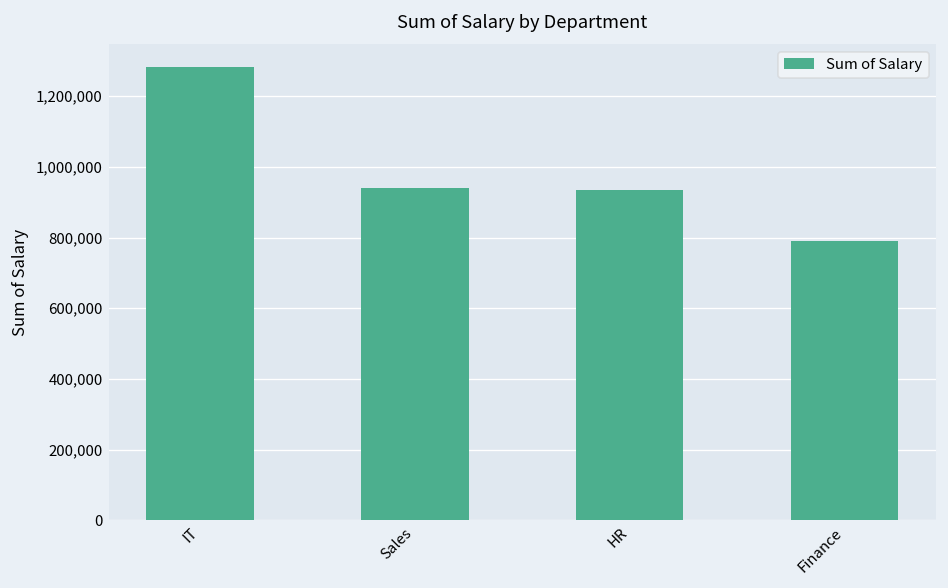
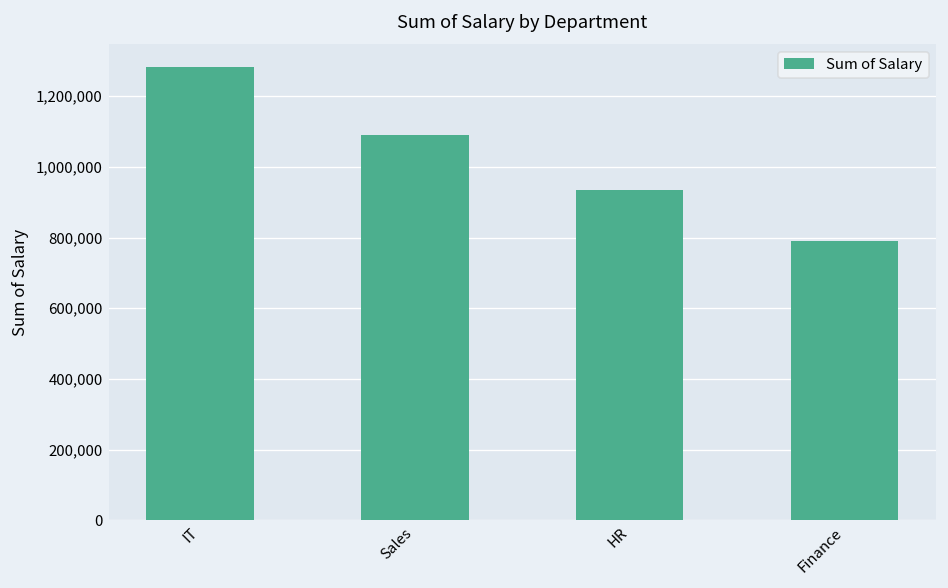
Sales: 940,000 -> 1,090,000
